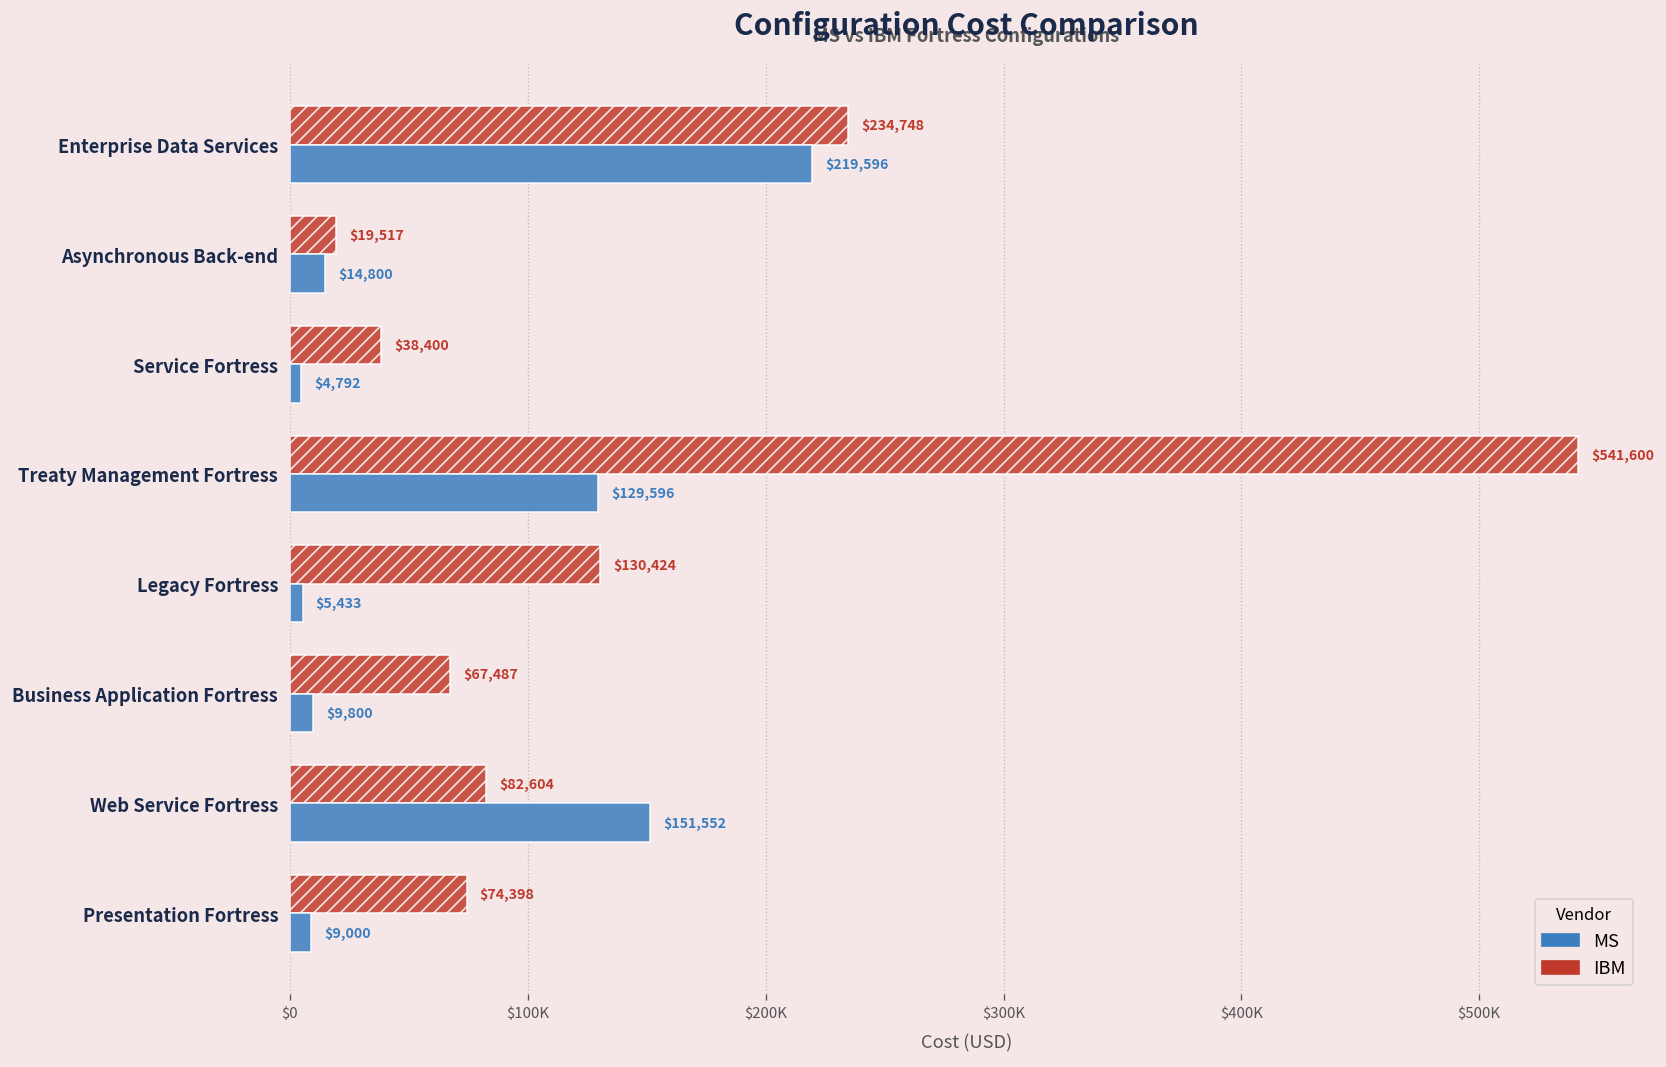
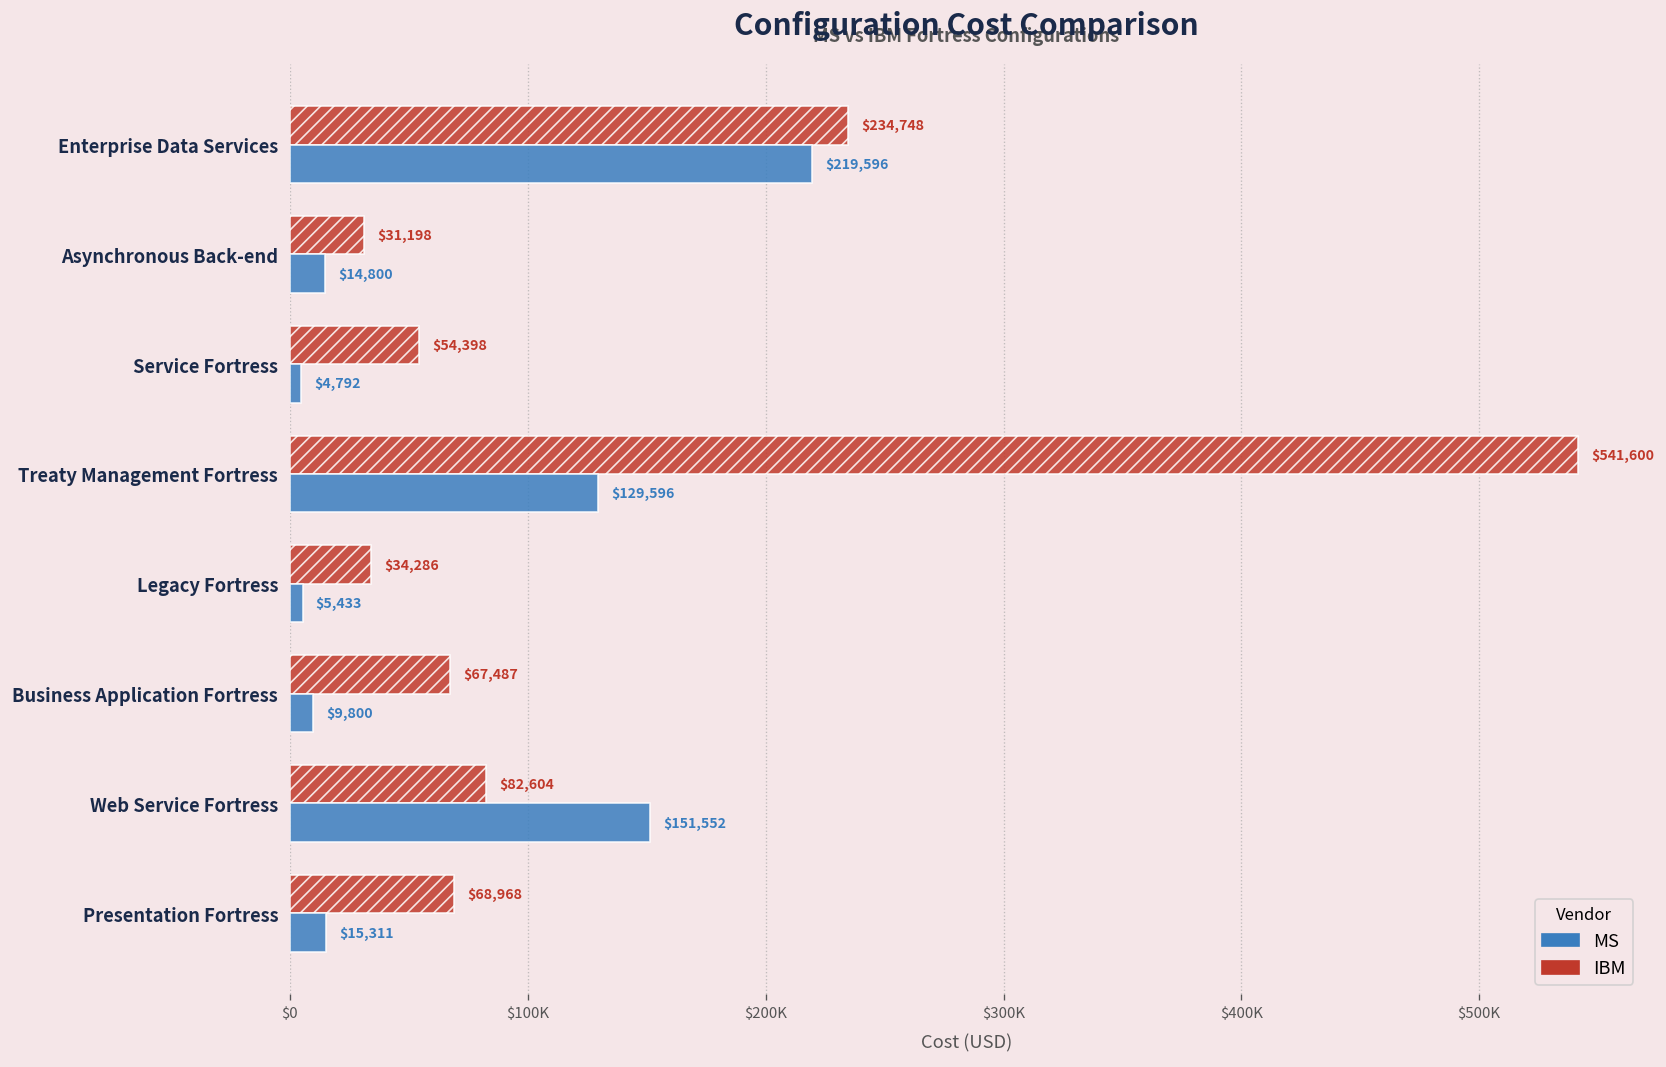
IBM, Asynchronous Back-end: $19,517 -> $31,198
IBM, Service Fortress: $38,400 -> $54,398
IBM, Legacy Fortress: $130,424 -> $34,286
IBM, Presentation Fortress: $74,398 -> $68,968
MS, Presentation Fortress: $9,000 -> $15,311
